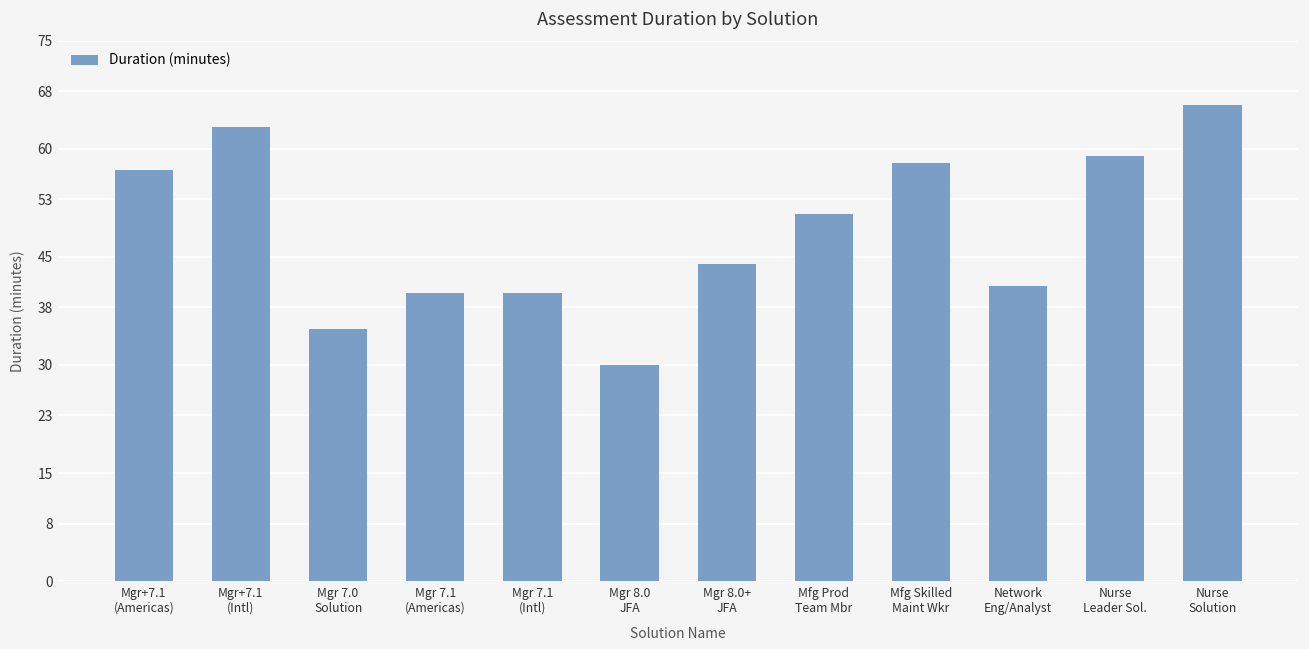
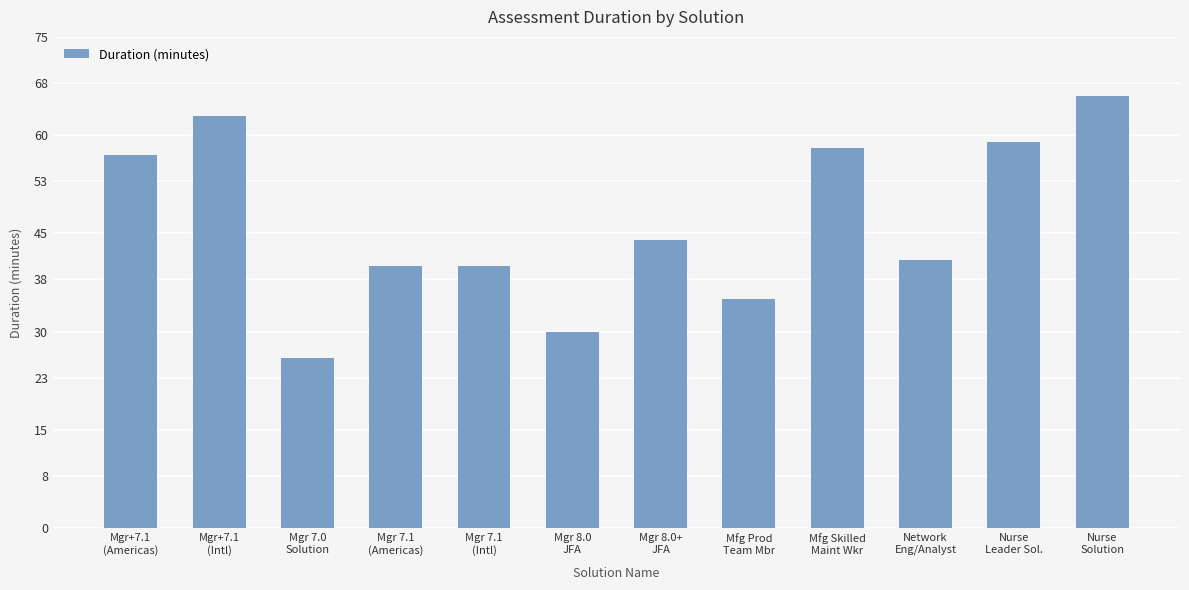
Mgr 7.0 Solution: 35 -> 26
Mfg Prod Team Mbr: 51 -> 35
